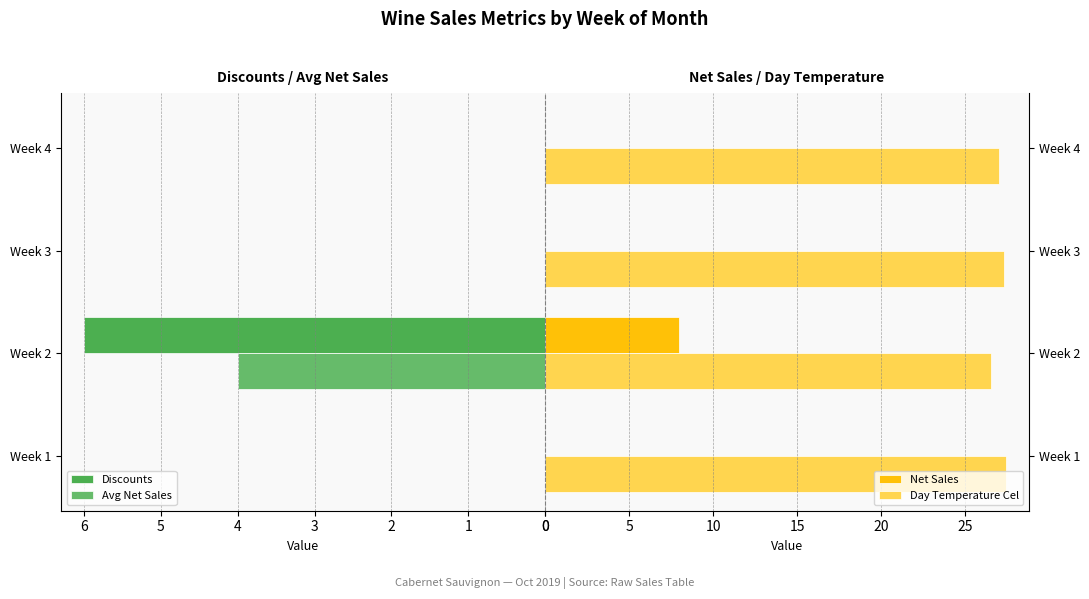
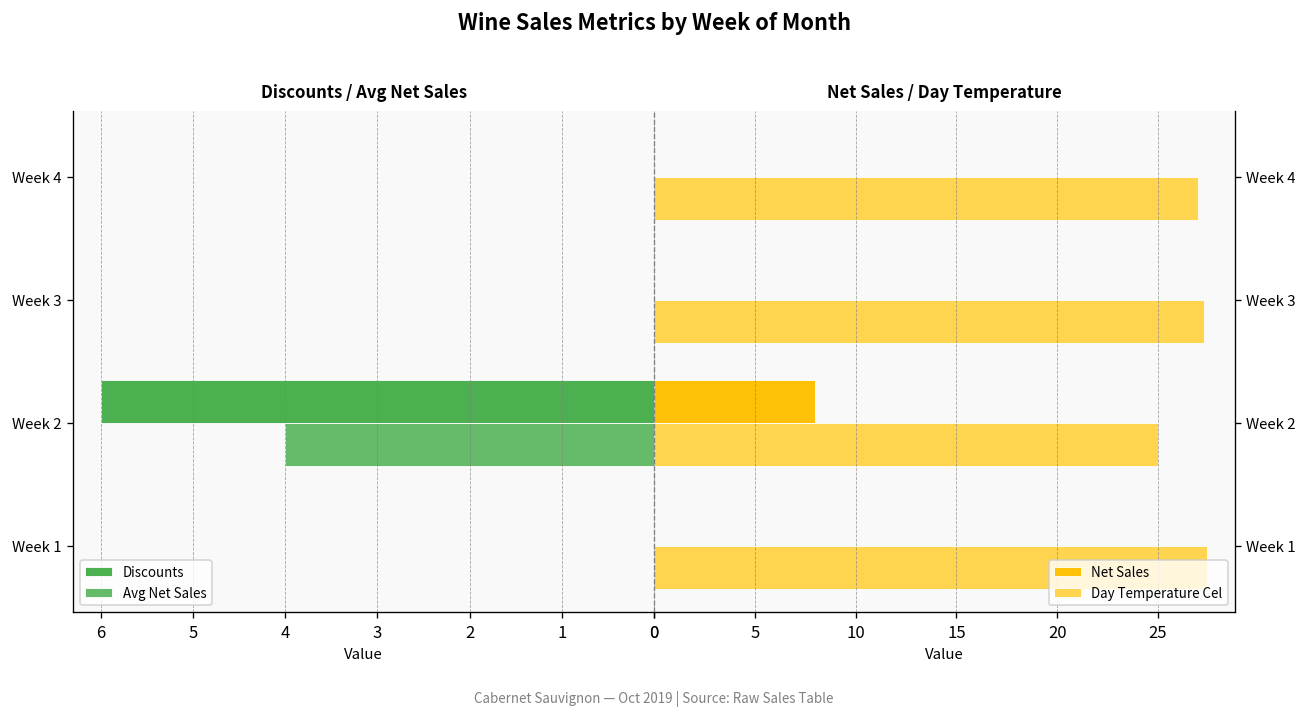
Net Sales / Day Temperature, Day Temperature Cel, Week 2: 26.6 -> 25.0
